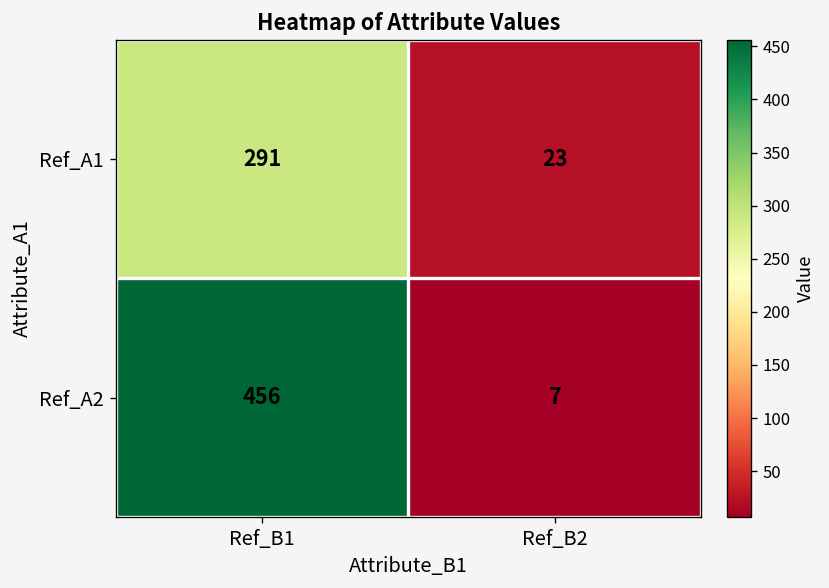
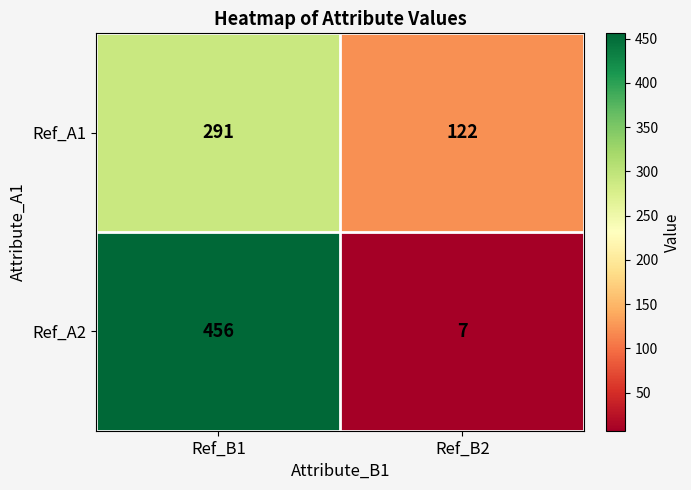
Ref_A1, Ref_B2: 23 -> 122
